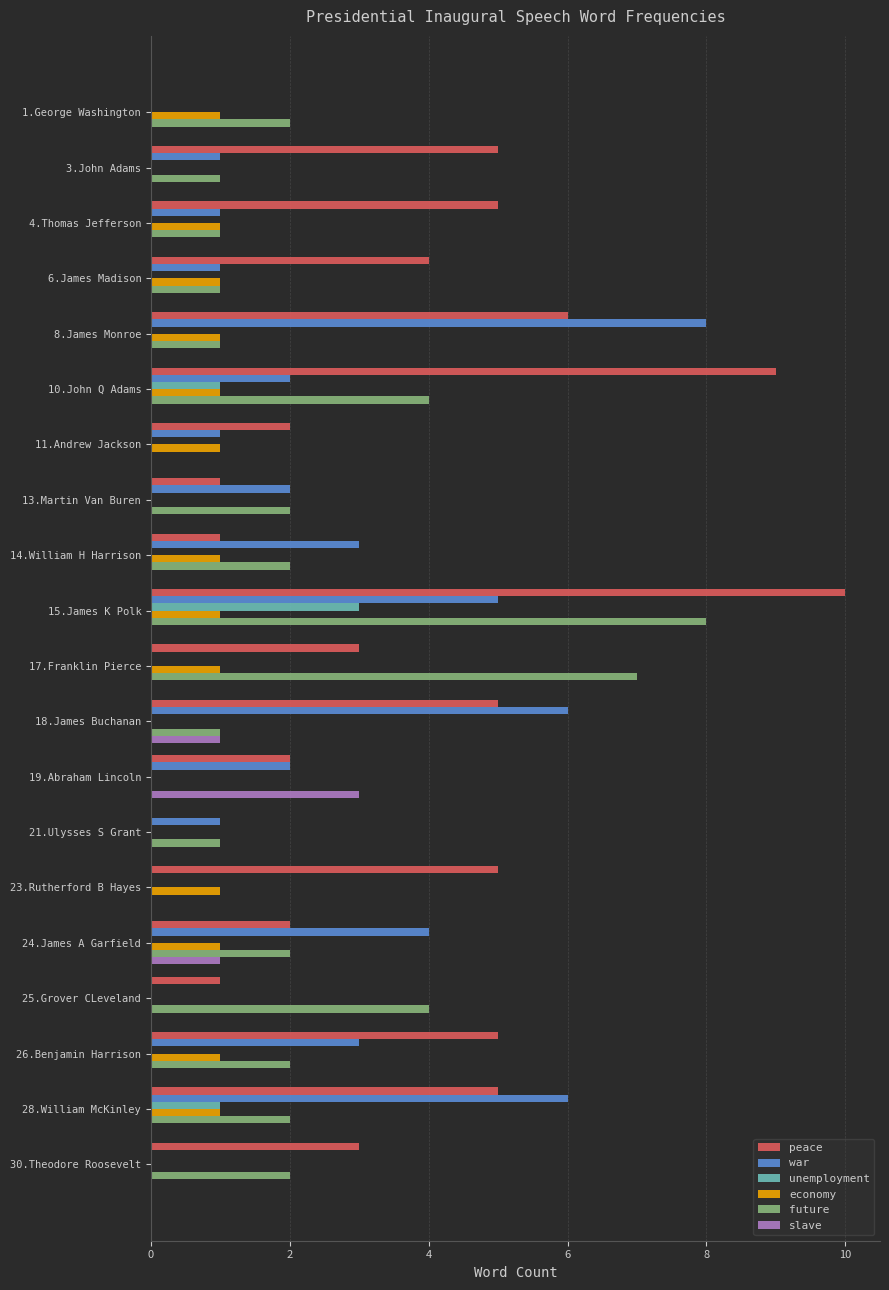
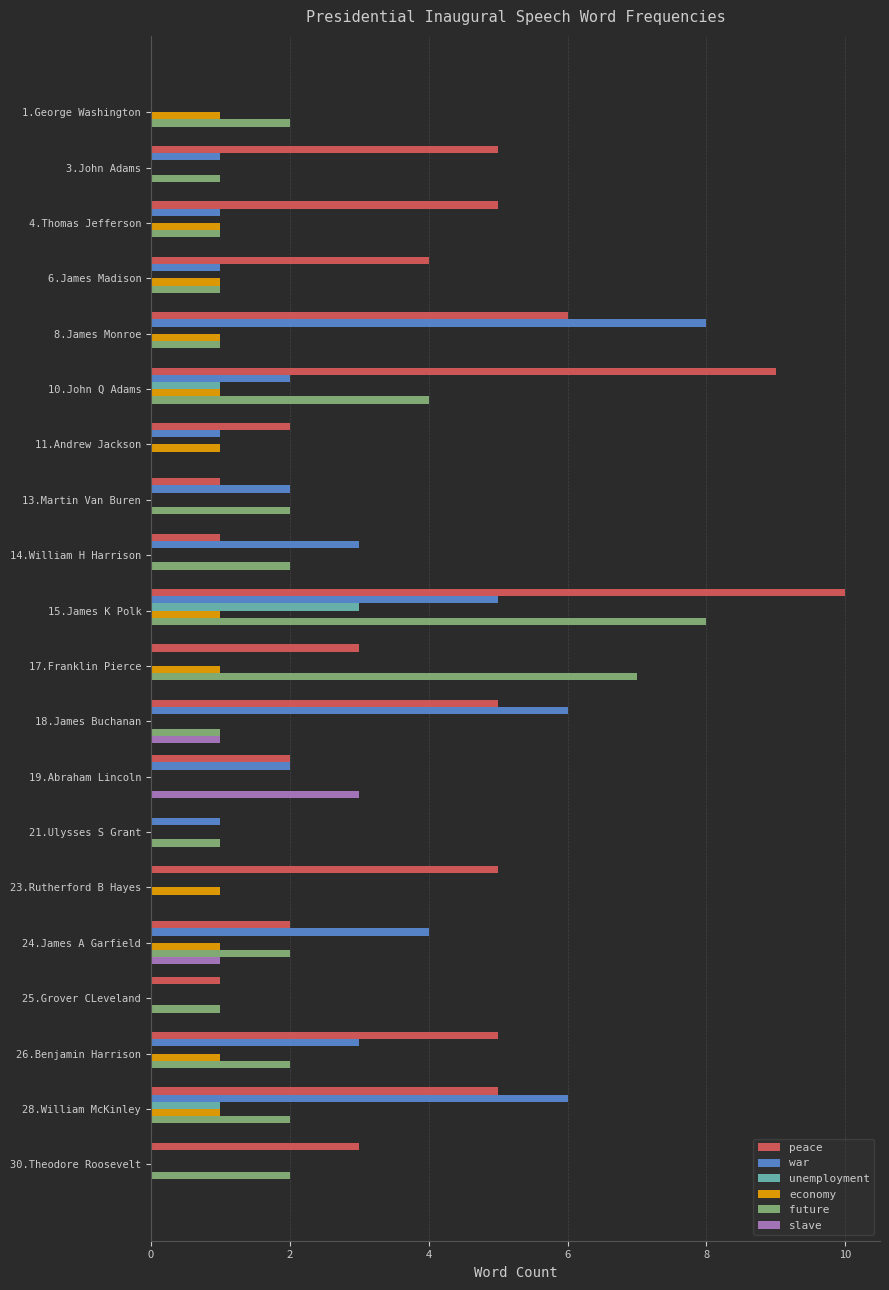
economy, 14.William H Harrison: 1 -> 0
future, 25.Grover CLeveland: 4 -> 1
